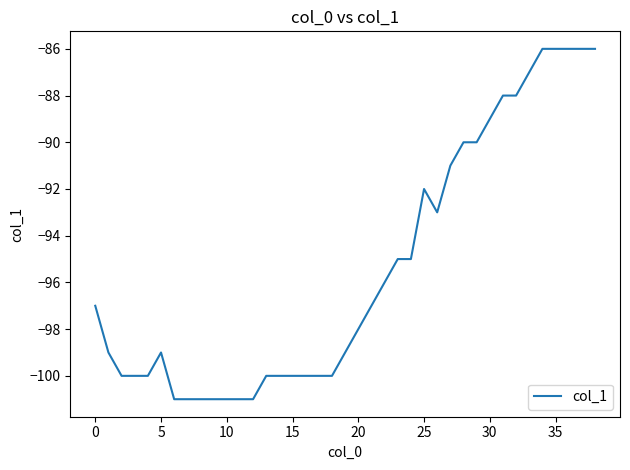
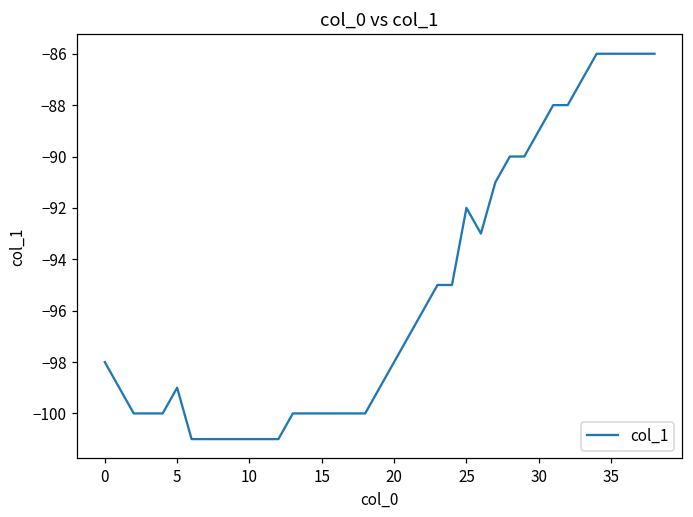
0: -97 -> -98
